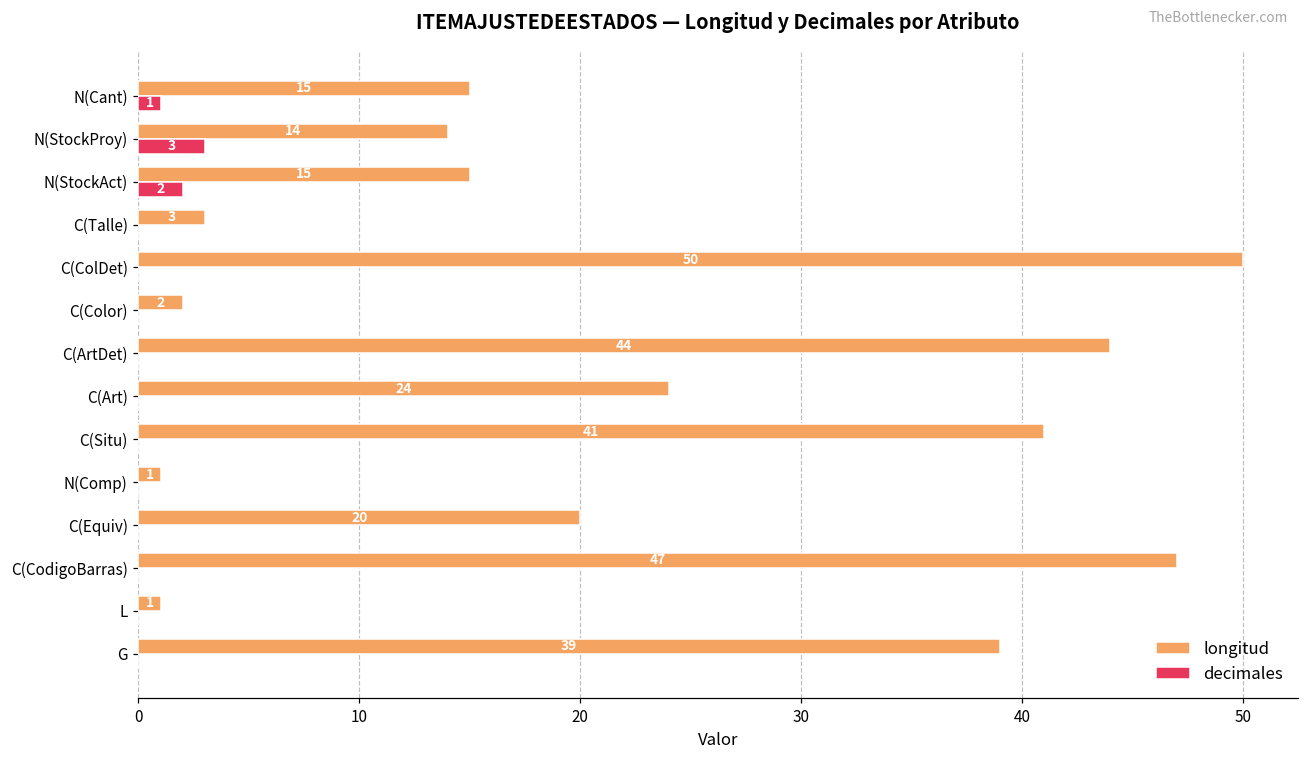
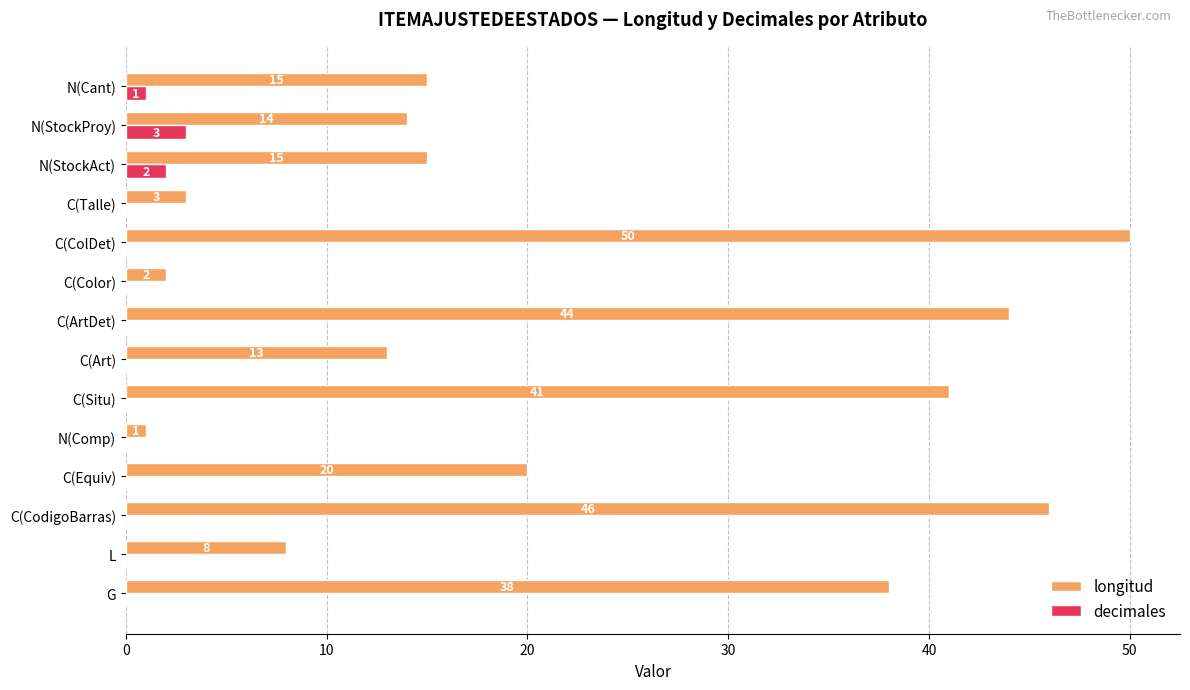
longitud, C(Art): 24 -> 13
longitud, C(CodigoBarras): 47 -> 46
longitud, L: 1 -> 8
longitud, G: 39 -> 38
